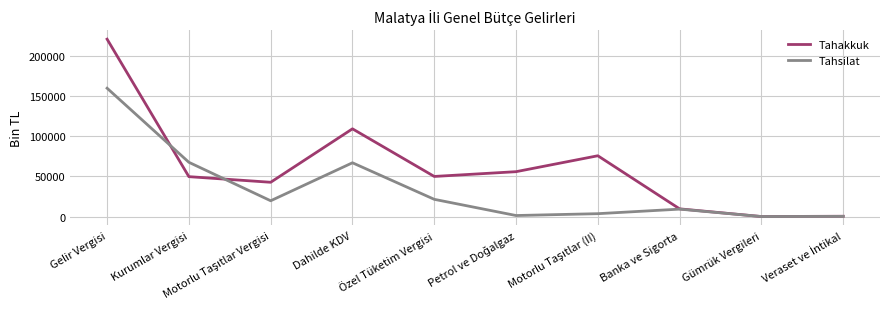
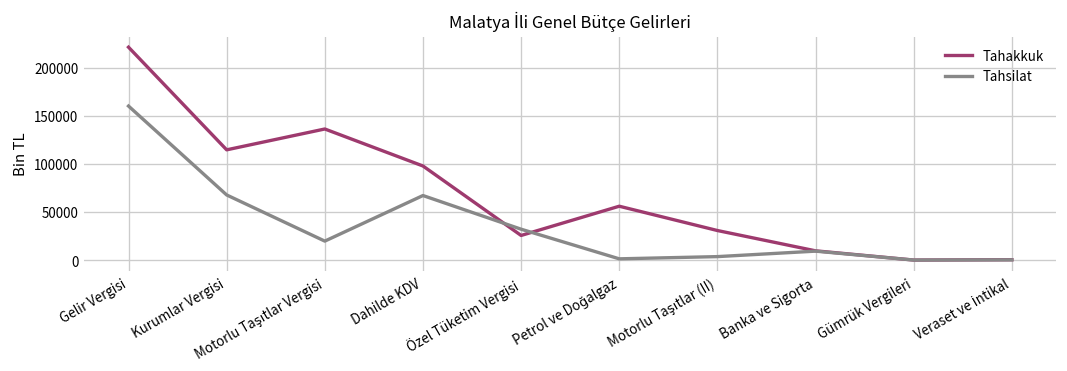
Tahakkuk, Kurumlar Vergisi: 50000 -> 110000
Tahakkuk, Motorlu Taşıtlar Vergisi: 40000 -> 140000
Tahakkuk, Dahilde KDV: 110000 -> 100000
Tahakkuk, Özel Tüketim Vergisi: 50000 -> 30000
Tahsilat, Özel Tüketim Vergisi: 20000 -> 30000
Tahakkuk, Motorlu Taşıtlar (II): 80000 -> 30000
